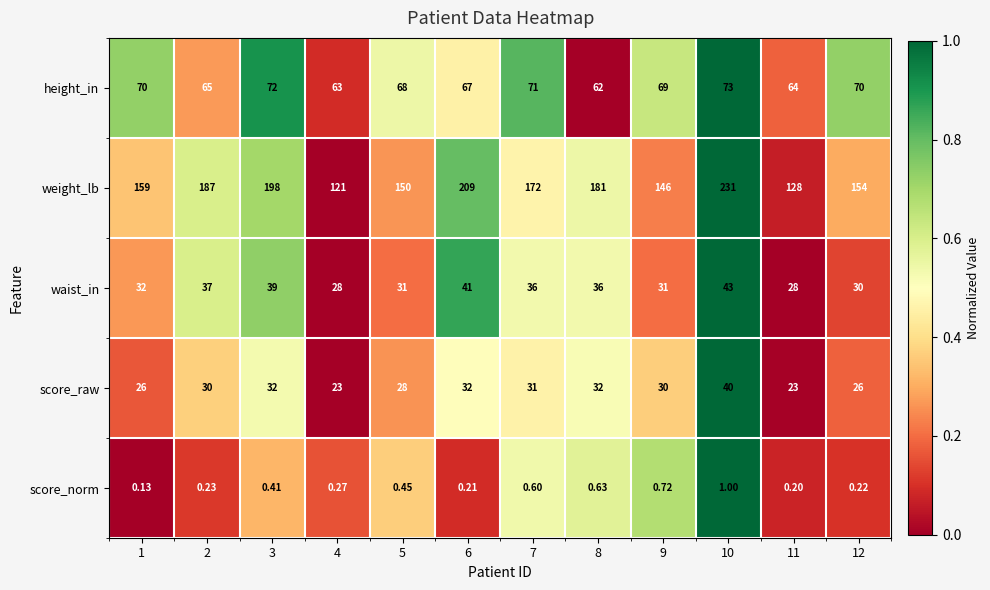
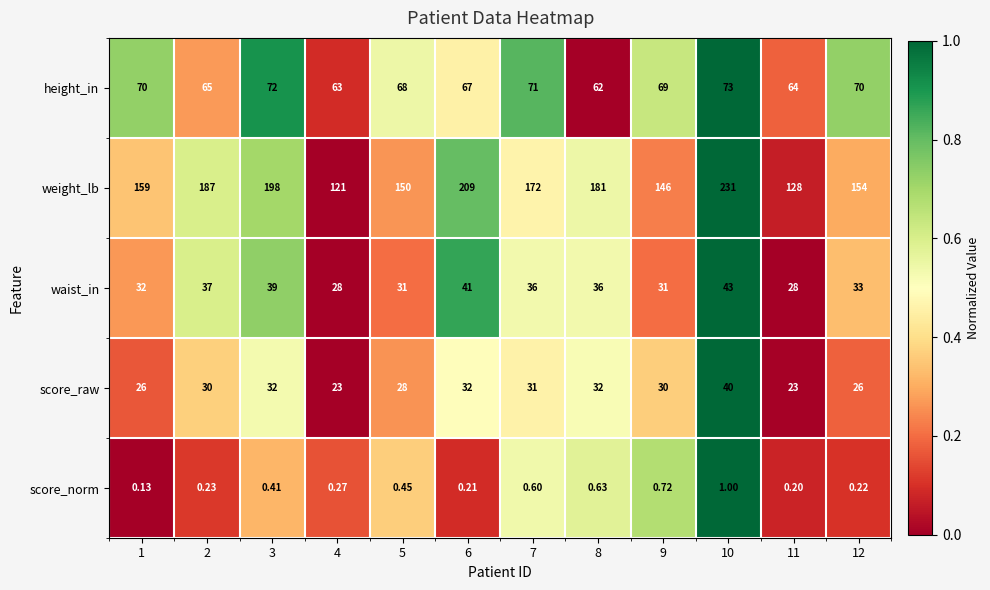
waist_in, 12: 30 -> 33
